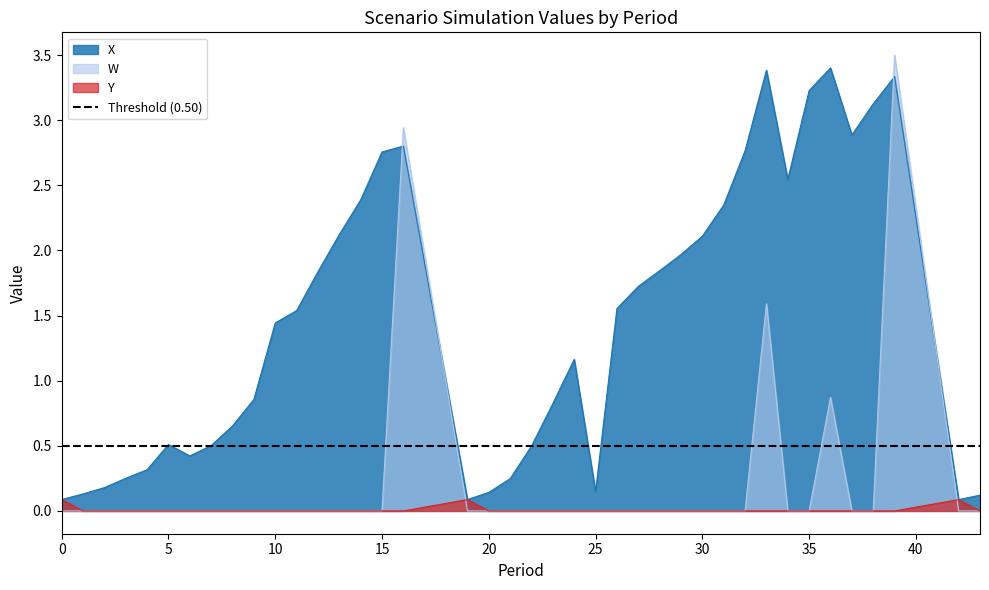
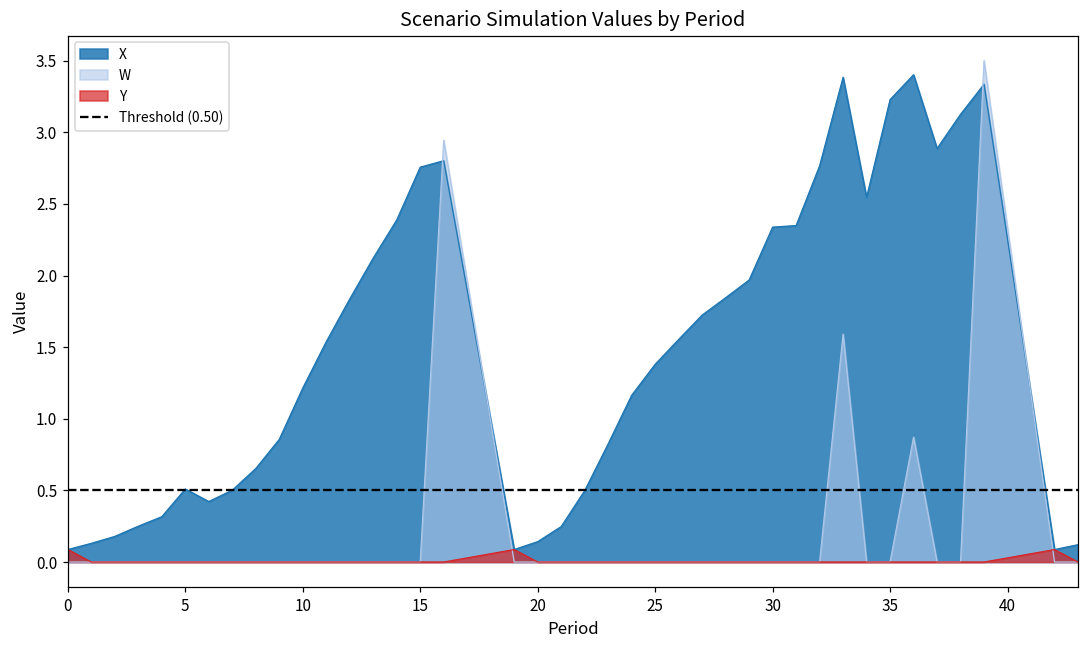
X, 10: 1.44 -> 1.21
X, 25: 0.15 -> 1.38
X, 30: 2.11 -> 2.34
